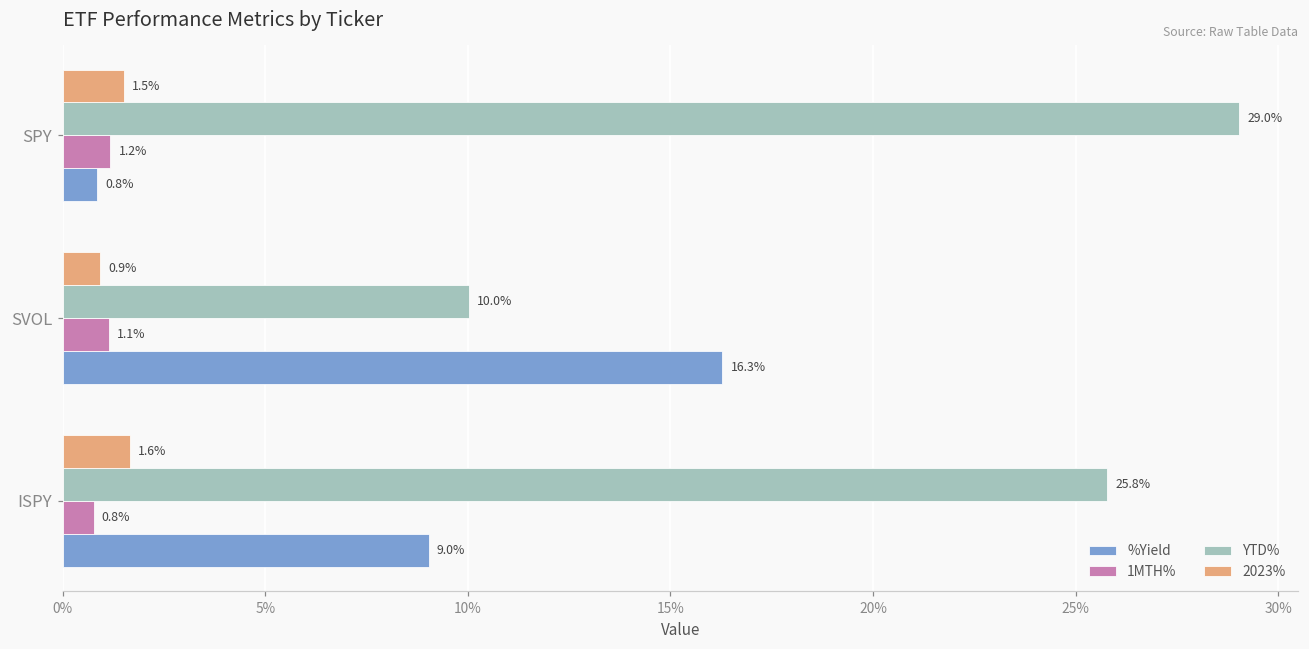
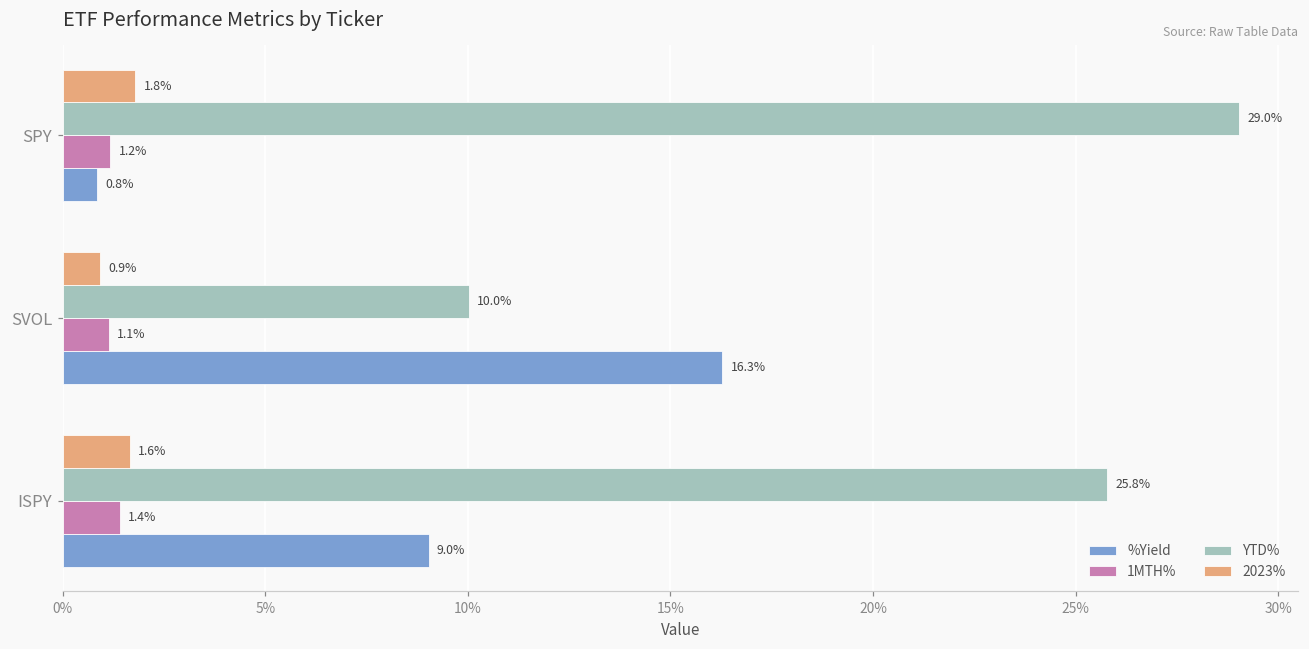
2023%, SPY: 1.5% -> 1.8%
1MTH%, ISPY: 0.8% -> 1.4%
